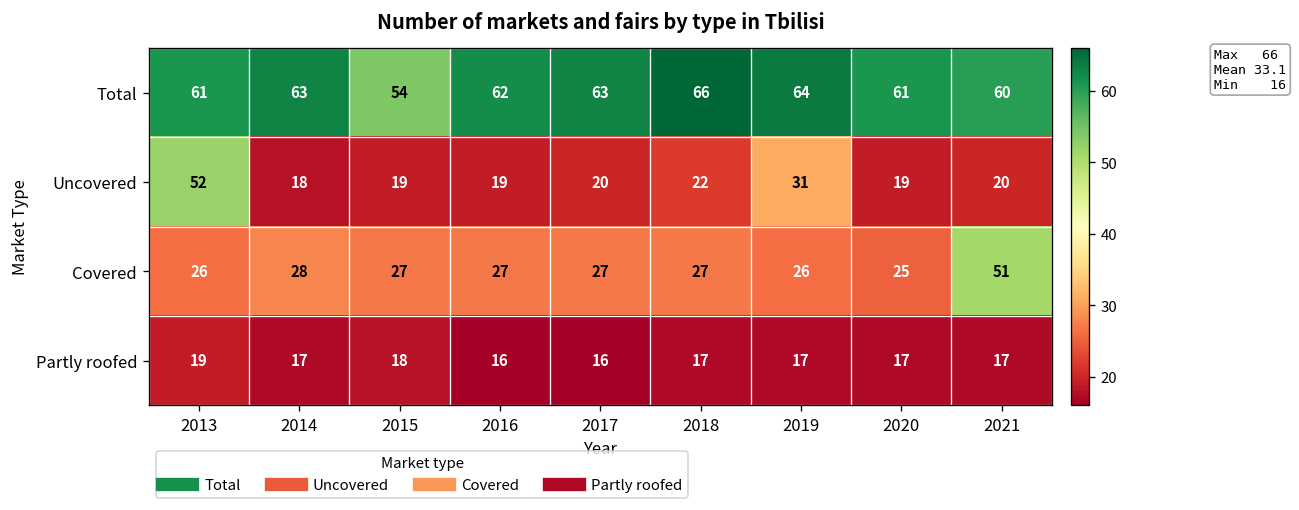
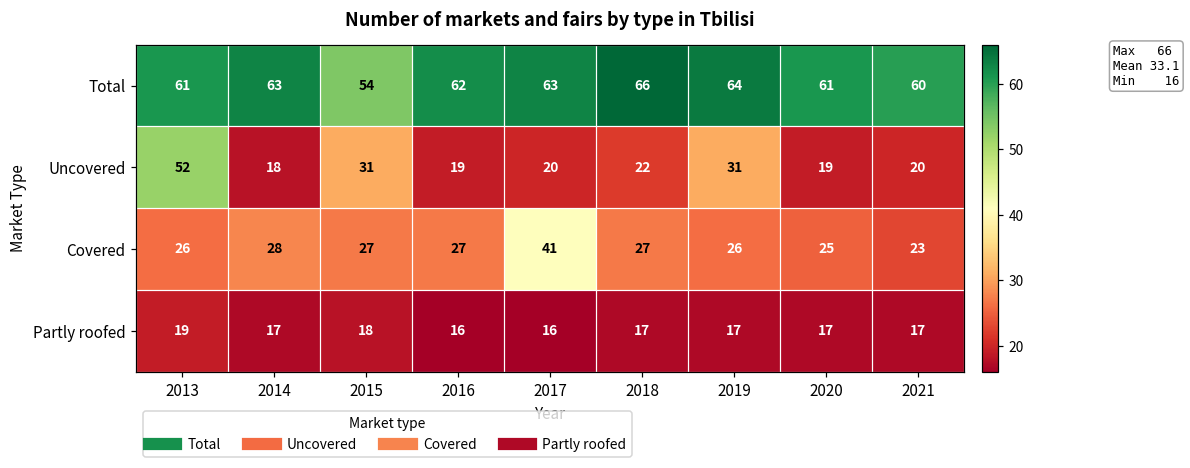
Uncovered, 2015: 19 -> 31
Covered, 2017: 27 -> 41
Covered, 2021: 51 -> 23
